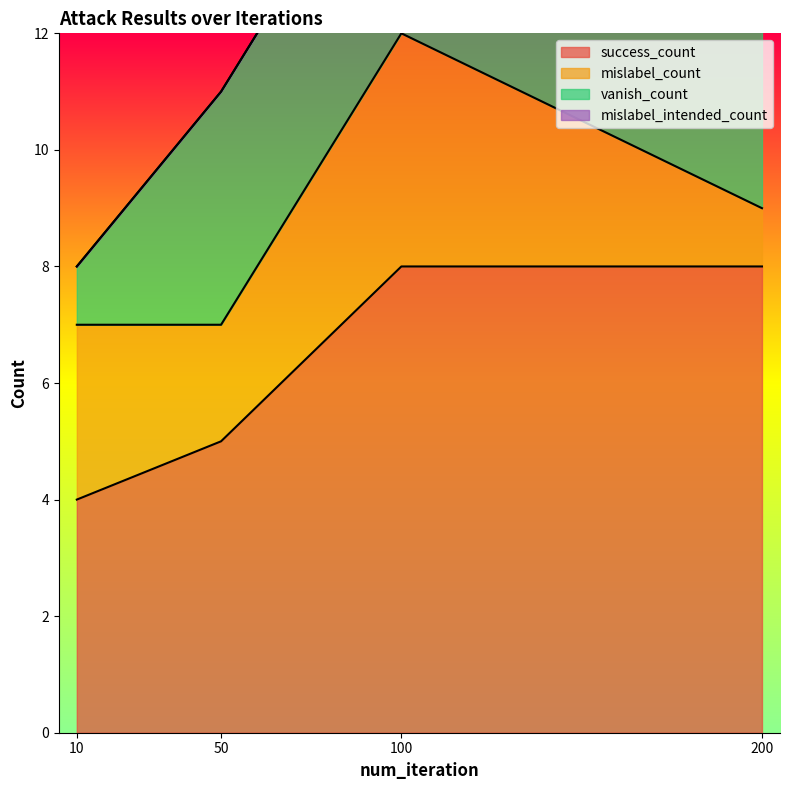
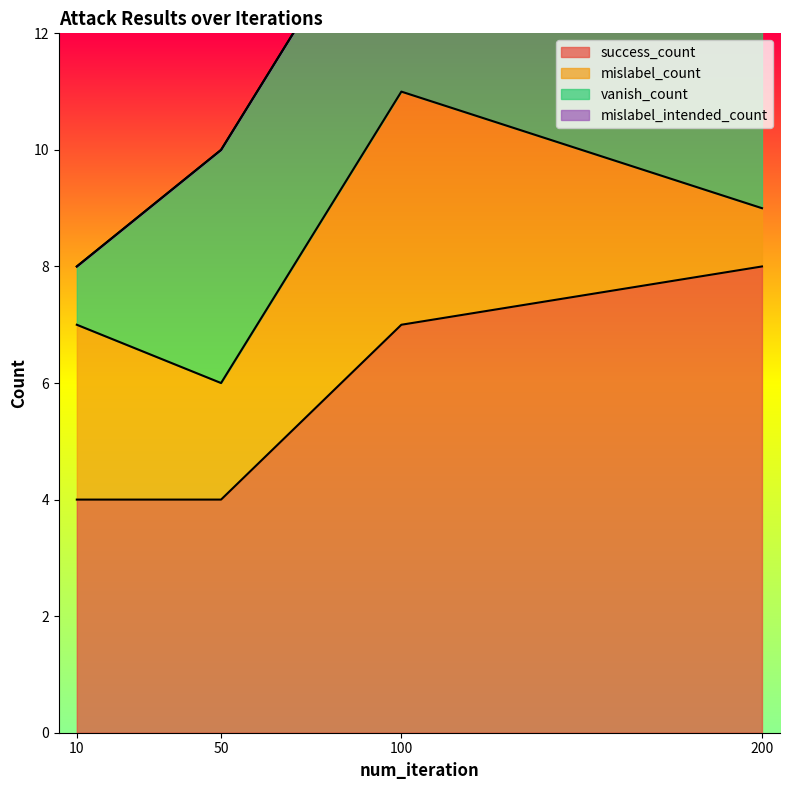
success_count, 50: 5 -> 4
success_count, 100: 8 -> 7
